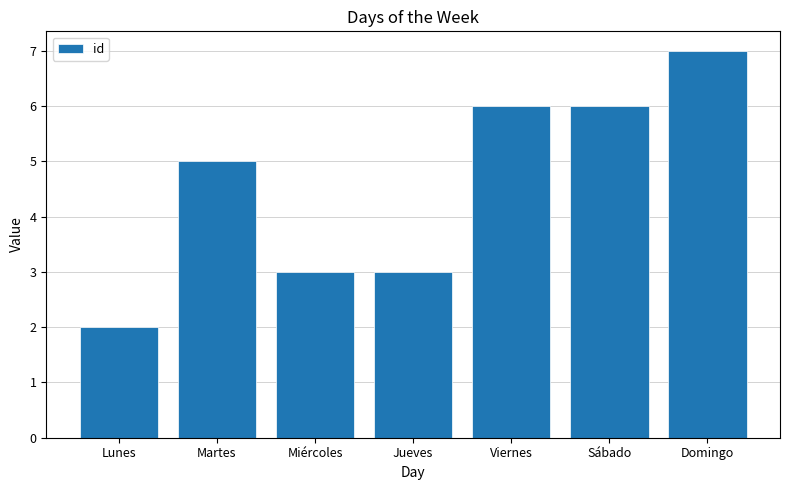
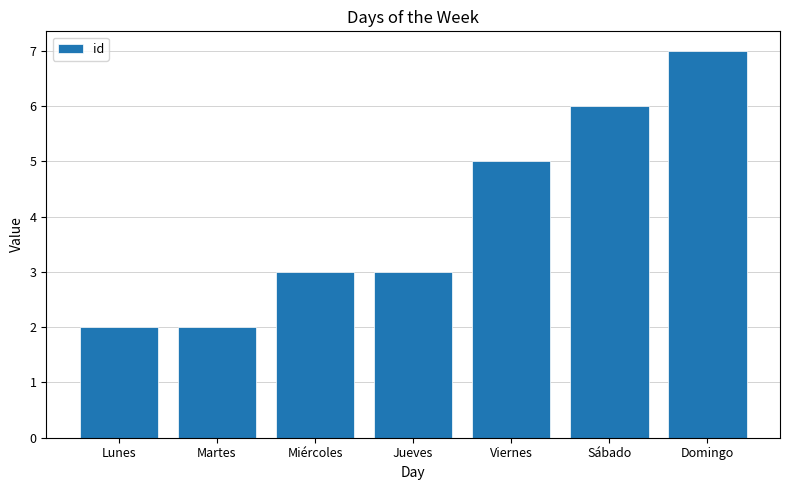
Martes: 5 -> 2
Viernes: 6 -> 5
